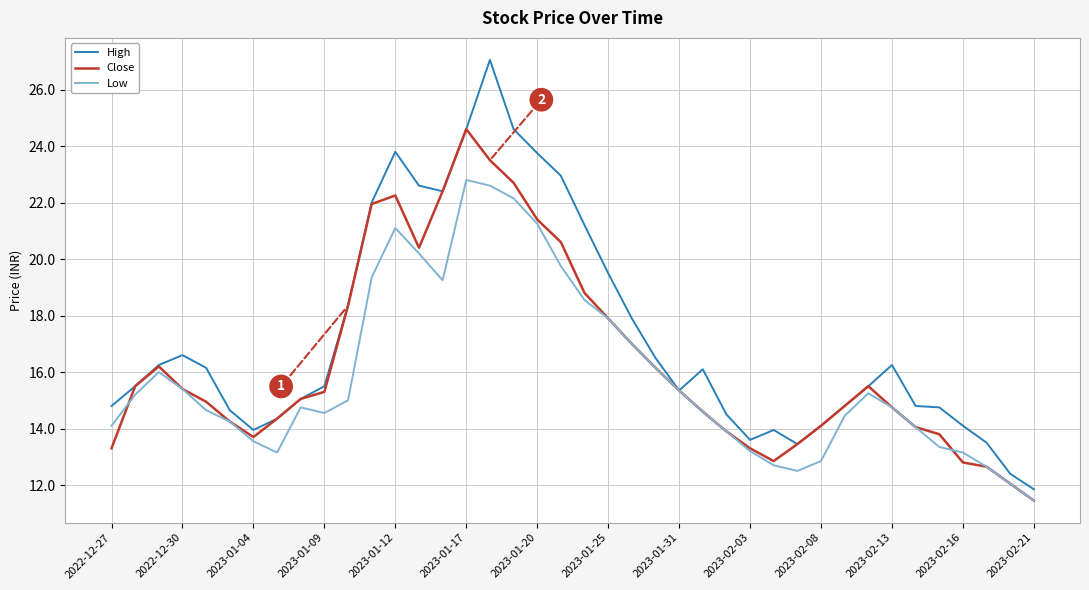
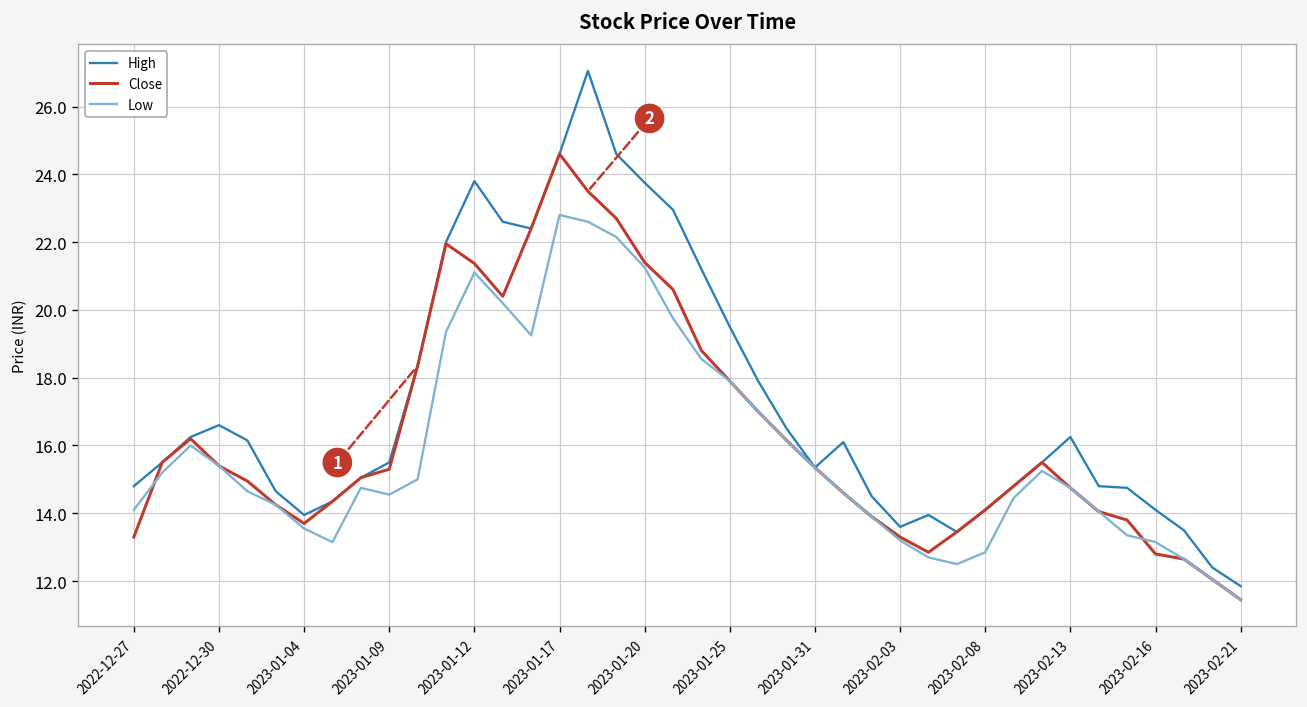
Close, 2023-01-12: 22.3 -> 21.4
